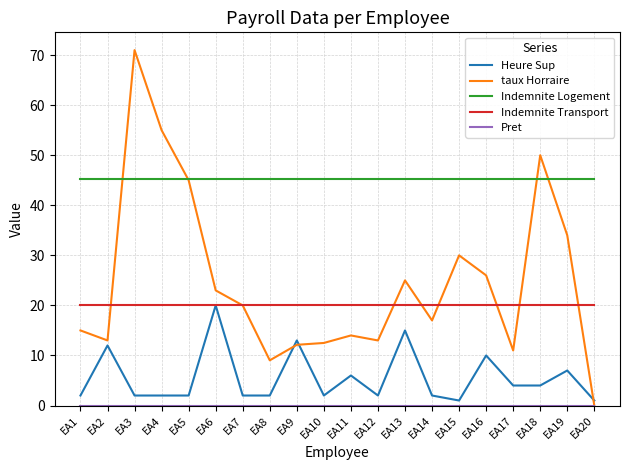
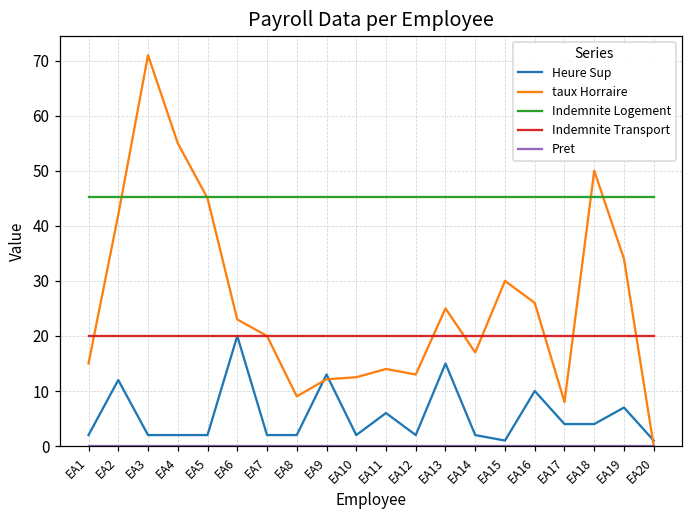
taux Horraire, EA2: 13 -> 42
taux Horraire, EA17: 11 -> 8
